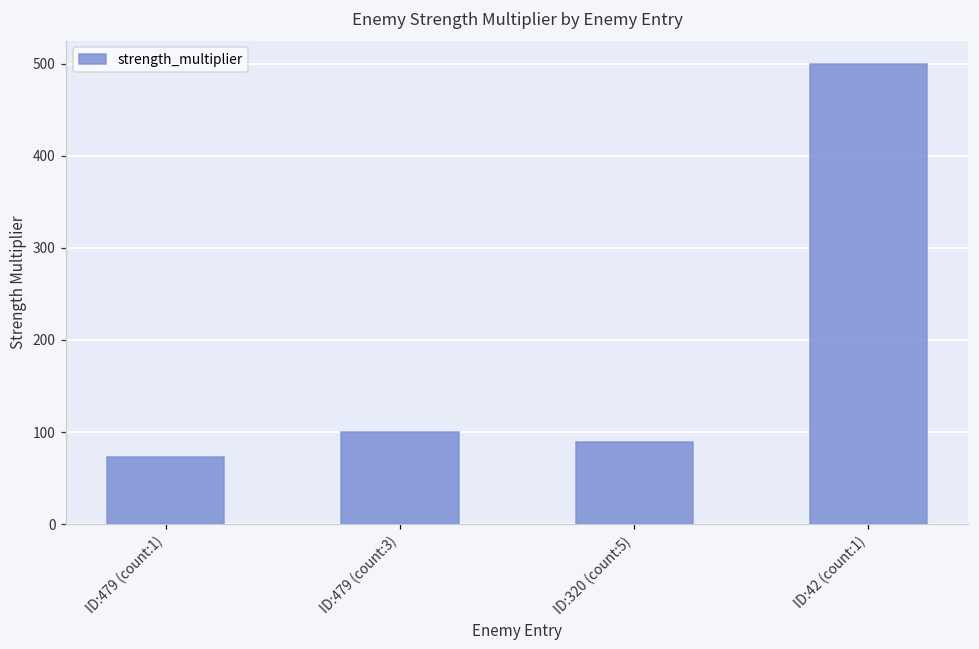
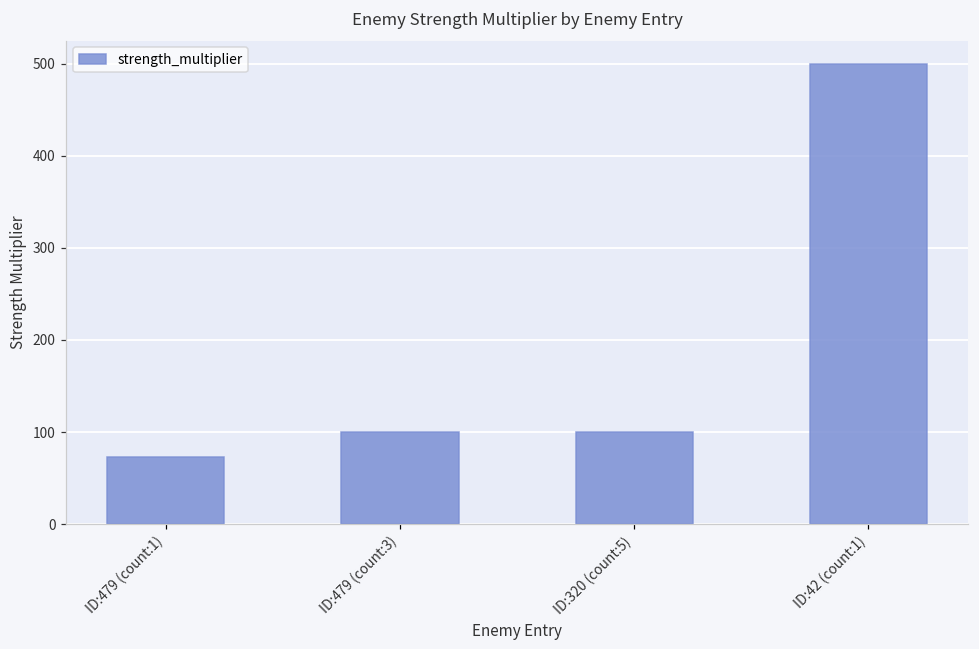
ID:320 (count:5): 90 -> 100
